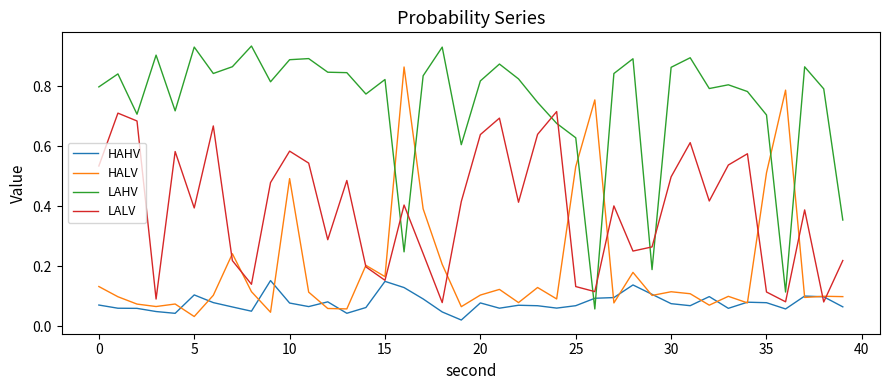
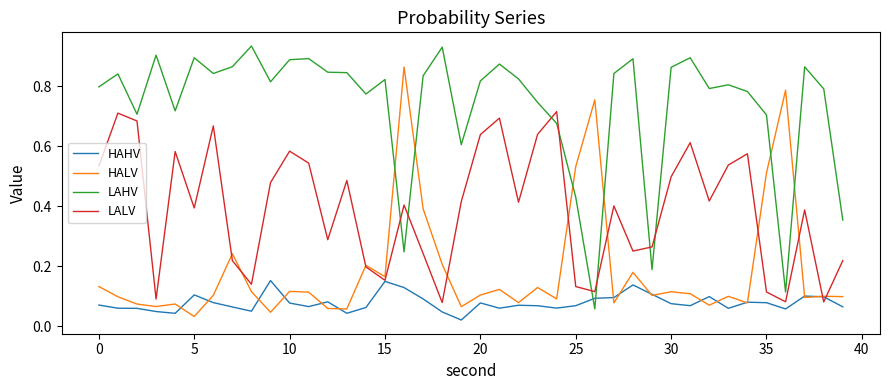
LAHV, 5: 0.93 -> 0.89
HALV, 10: 0.49 -> 0.12
LAHV, 25: 0.63 -> 0.43
